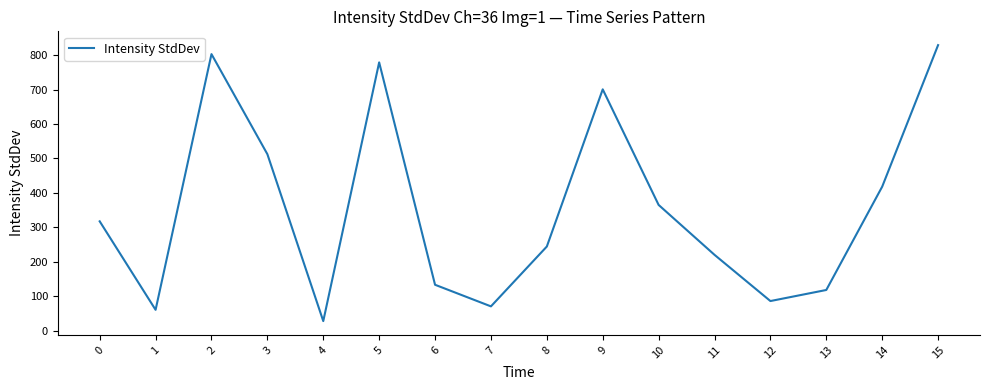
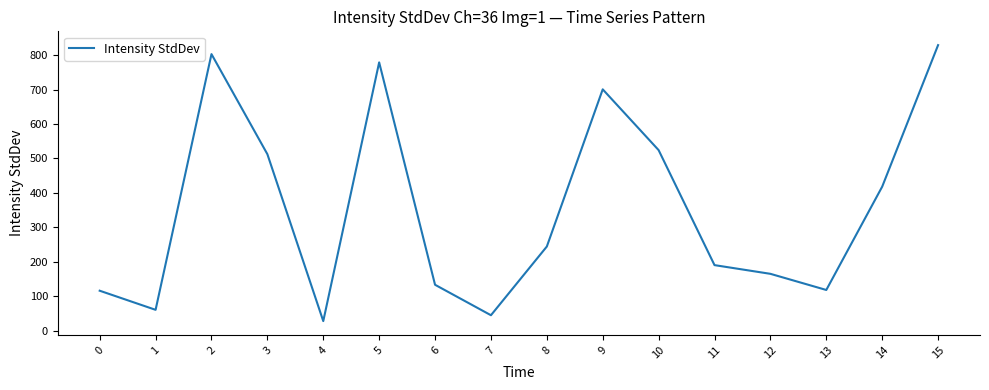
0: 320 -> 120
7: 70 -> 40
10: 370 -> 520
11: 220 -> 190
12: 90 -> 160
